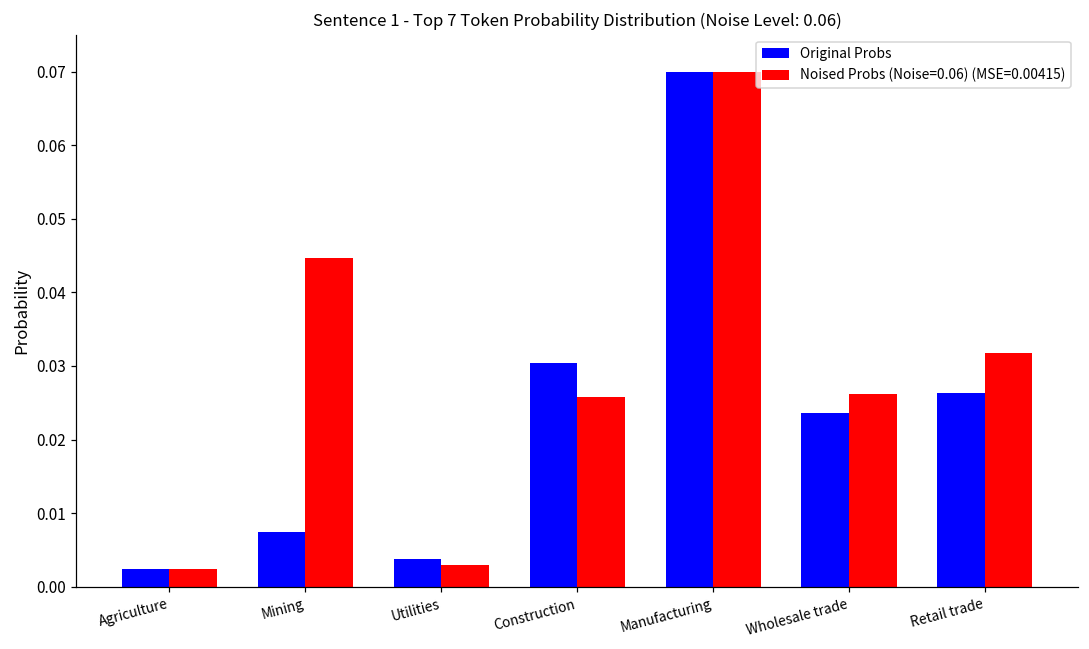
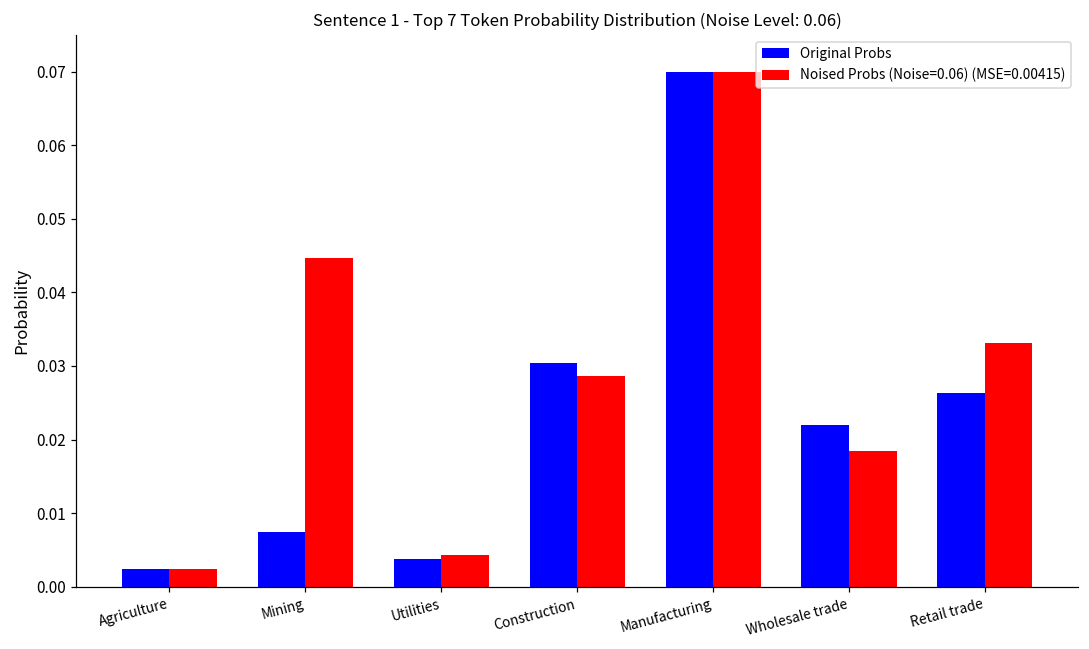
Noised Probs (Noise=0.06) (MSE=0.00415), Utilities: 0.003 -> 0.004
Noised Probs (Noise=0.06) (MSE=0.00415), Construction: 0.026 -> 0.029
Original Probs, Wholesale trade: 0.024 -> 0.022
Noised Probs (Noise=0.06) (MSE=0.00415), Wholesale trade: 0.026 -> 0.018
Noised Probs (Noise=0.06) (MSE=0.00415), Retail trade: 0.032 -> 0.033
